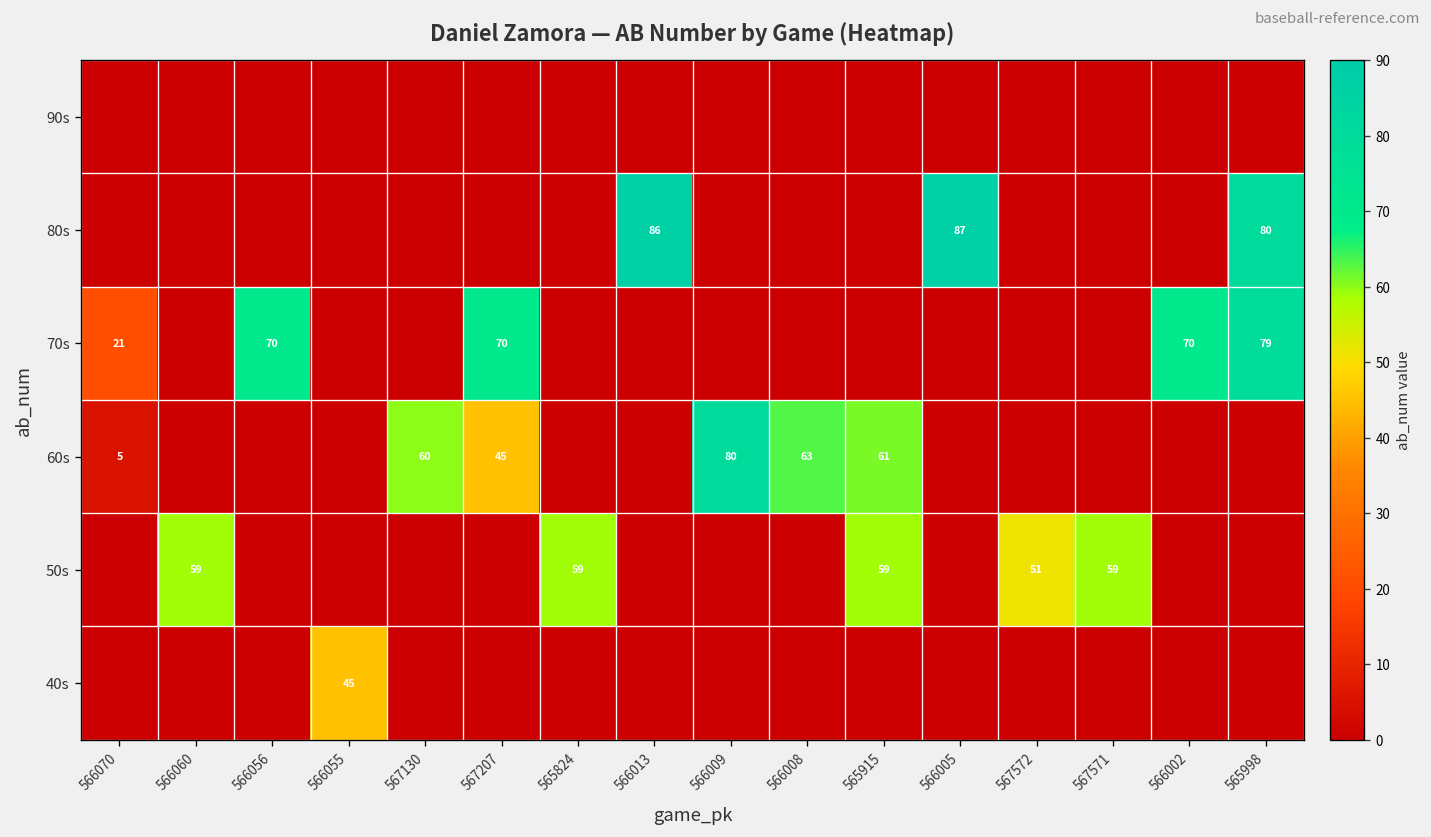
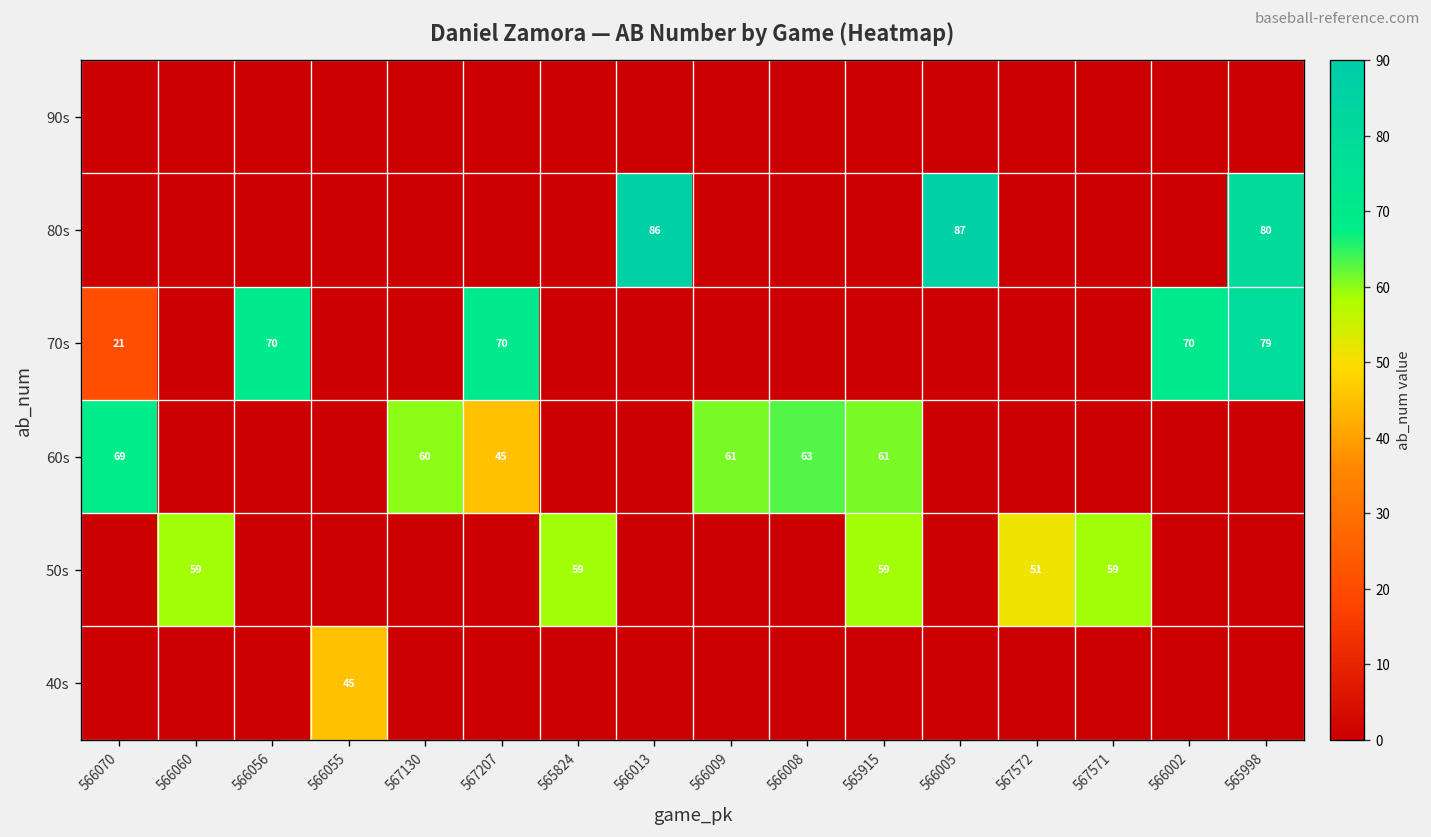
60s, 566070: 5 -> 69
60s, 566009: 80 -> 61
